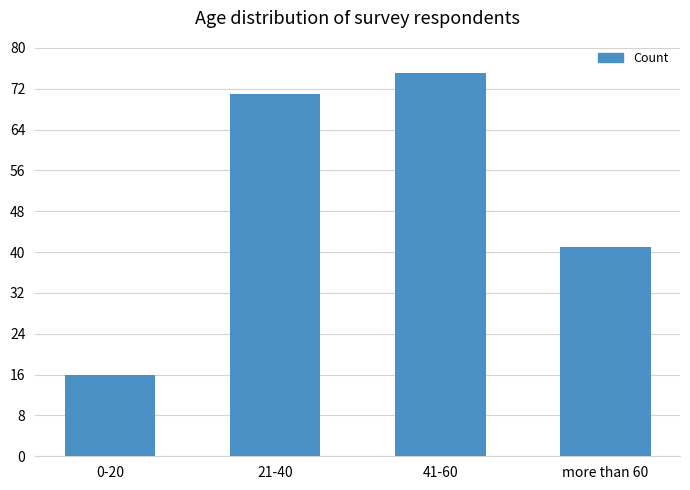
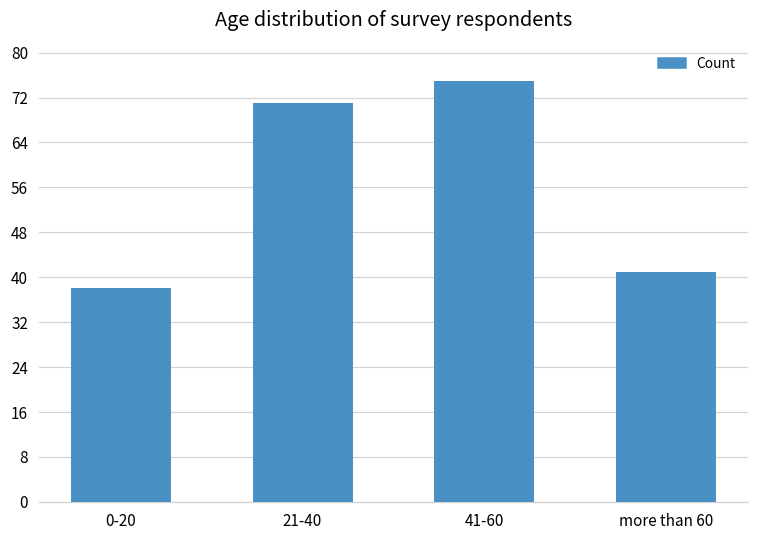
0-20: 16 -> 38
